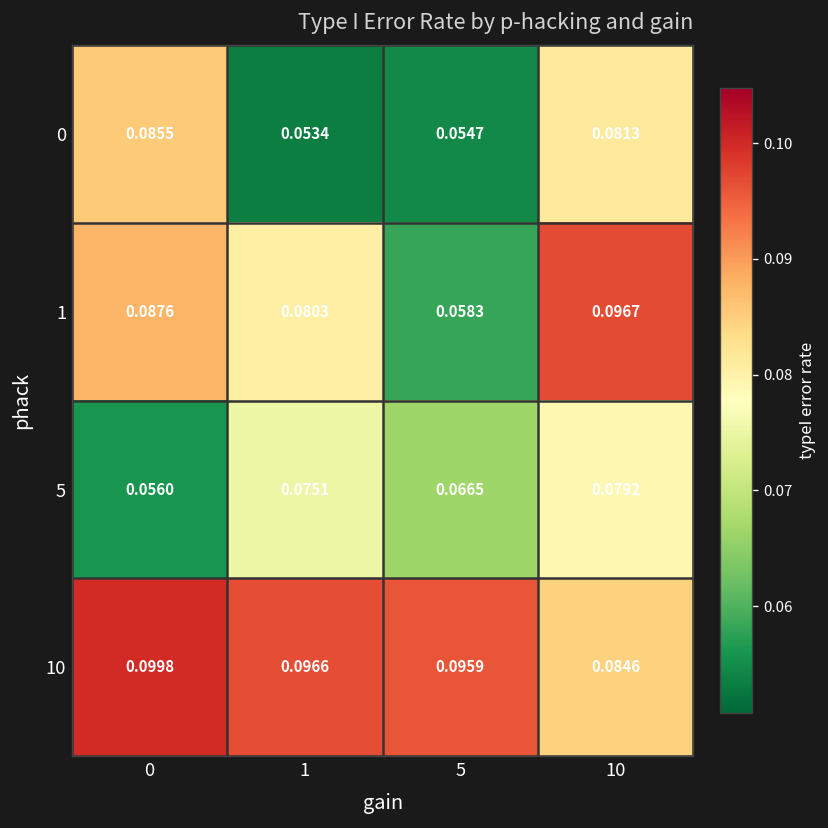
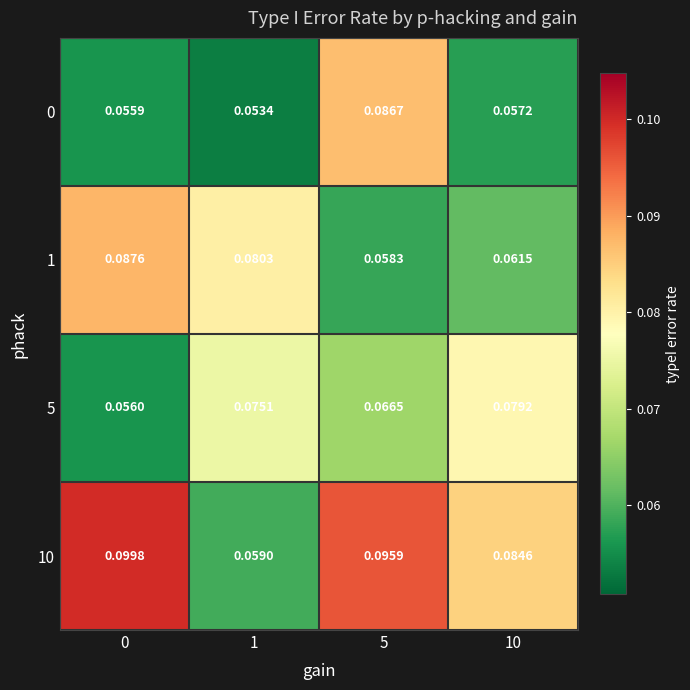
0, 0: 0.0855 -> 0.0559
0, 5: 0.0547 -> 0.0867
0, 10: 0.0813 -> 0.0572
1, 10: 0.0967 -> 0.0615
10, 1: 0.0966 -> 0.0590
